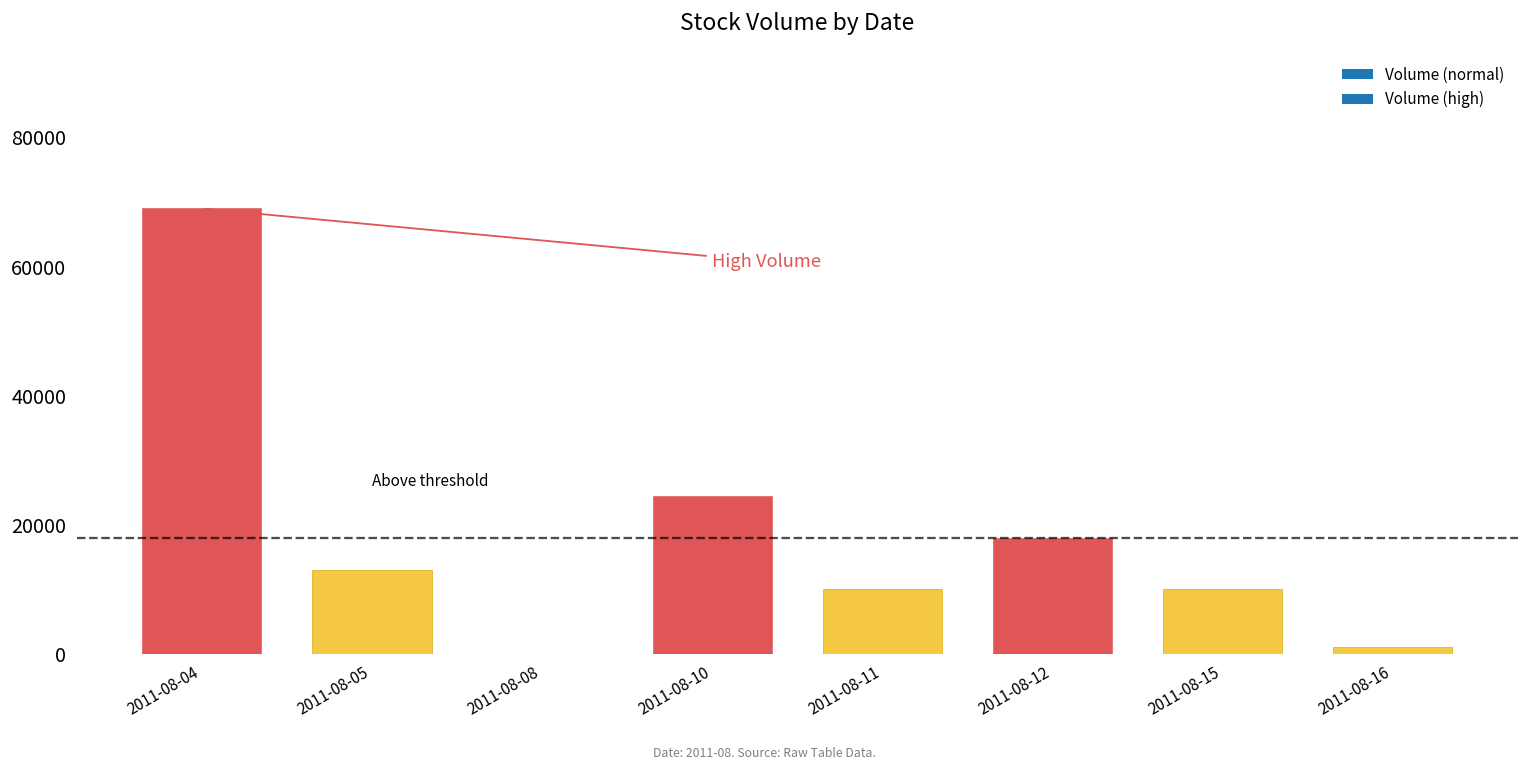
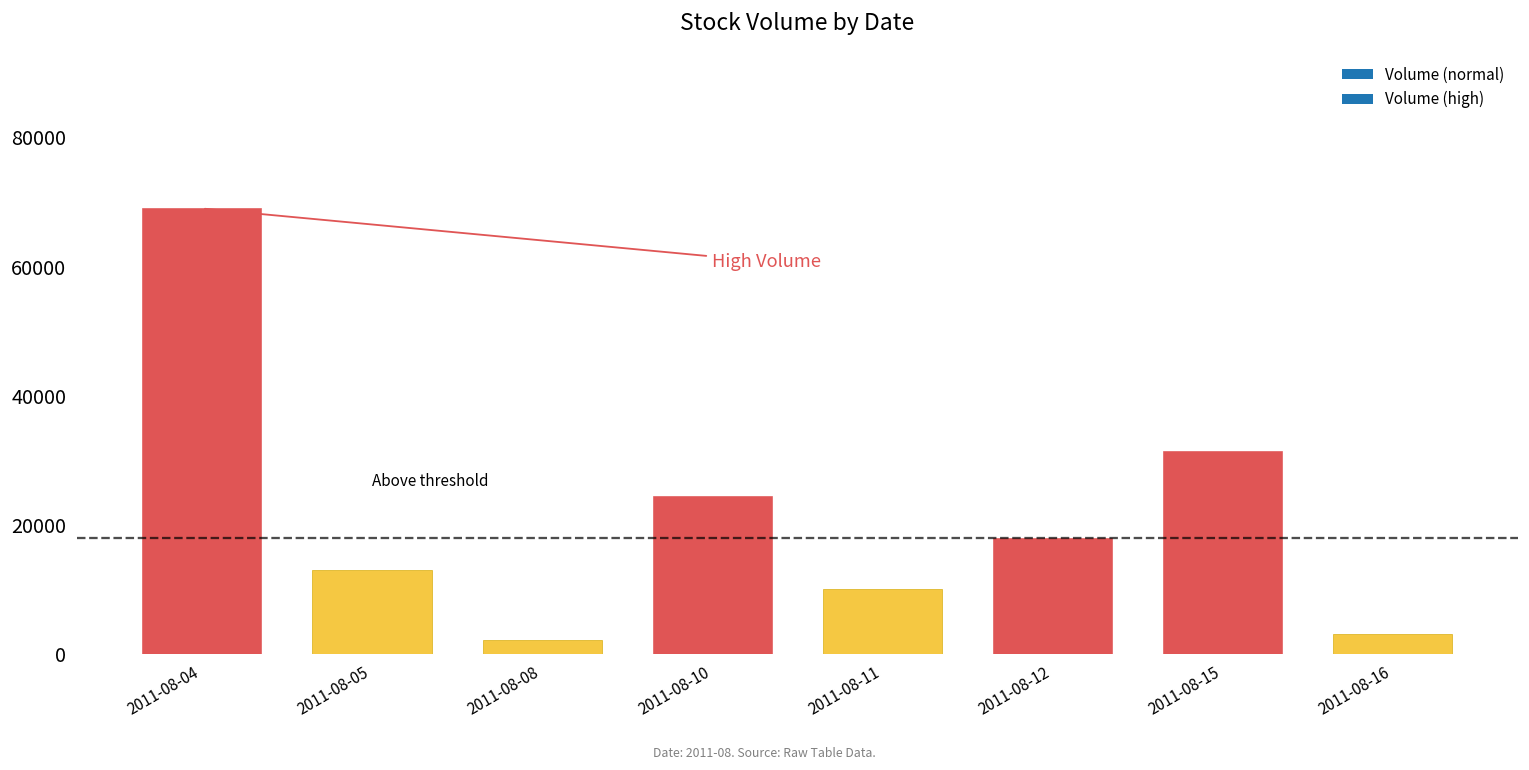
2011-08-08: 0 -> 2000
2011-08-15: 10000 -> 32000
2011-08-16: 1000 -> 3000
